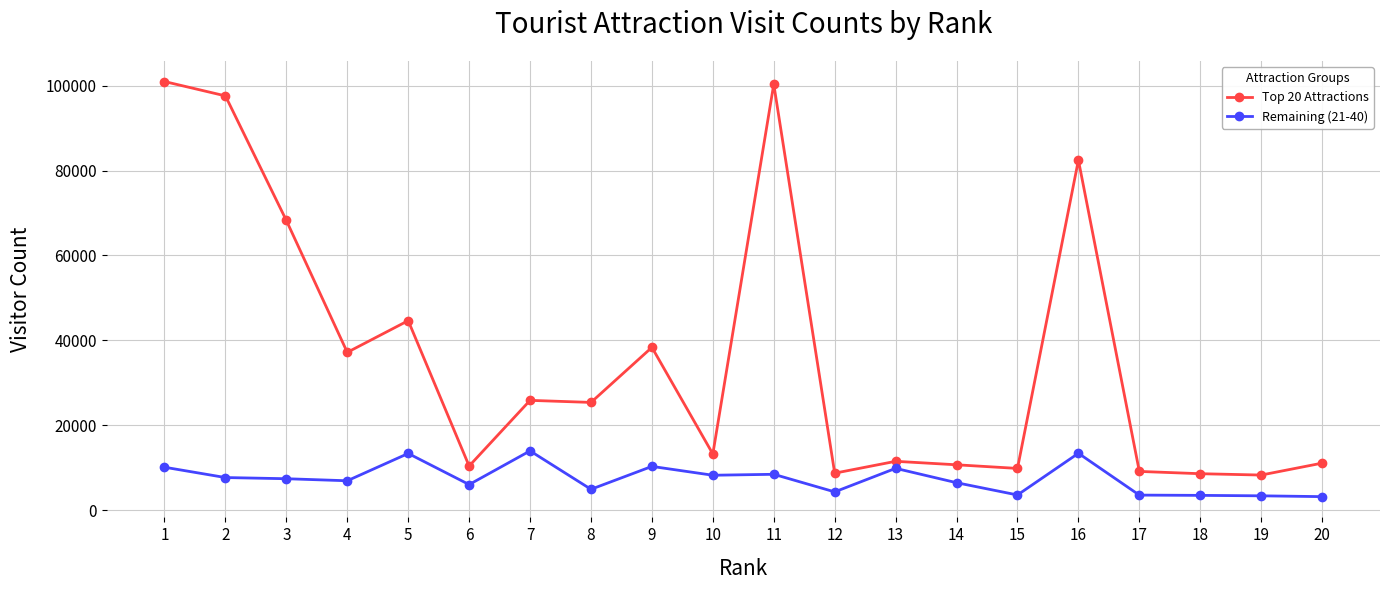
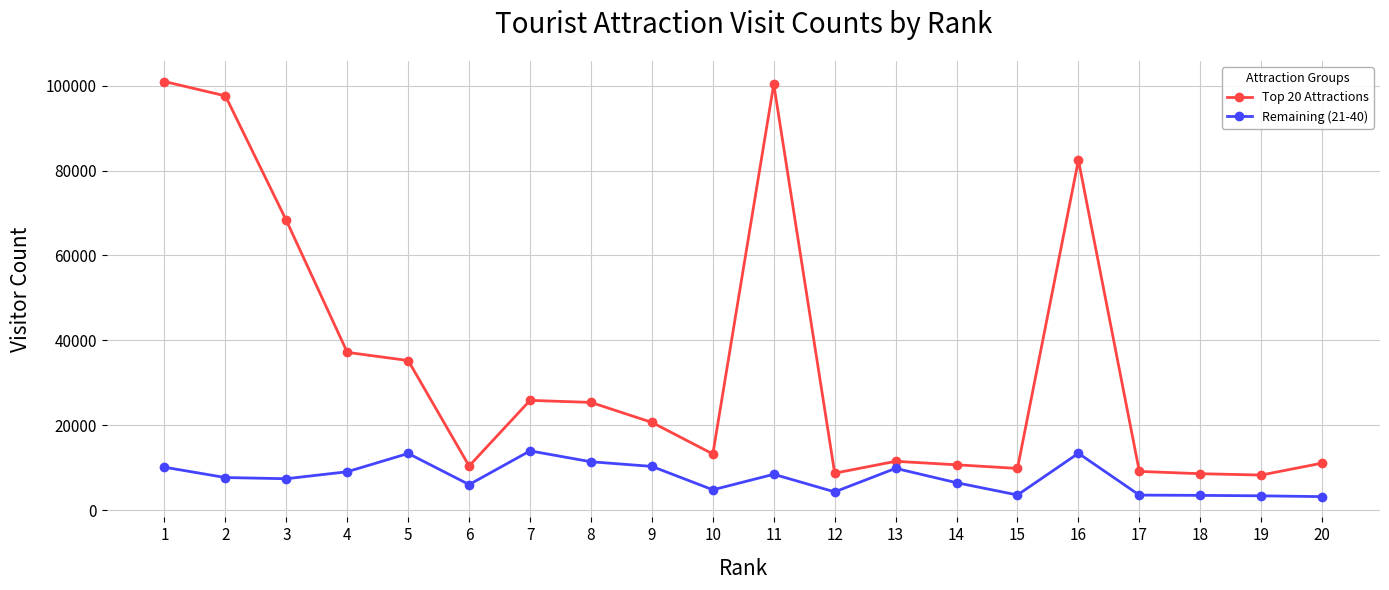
Remaining (21-40), 4: 7000 -> 9000
Top 20 Attractions, 5: 45000 -> 35000
Remaining (21-40), 8: 5000 -> 11000
Top 20 Attractions, 9: 38000 -> 21000
Remaining (21-40), 10: 8000 -> 5000
